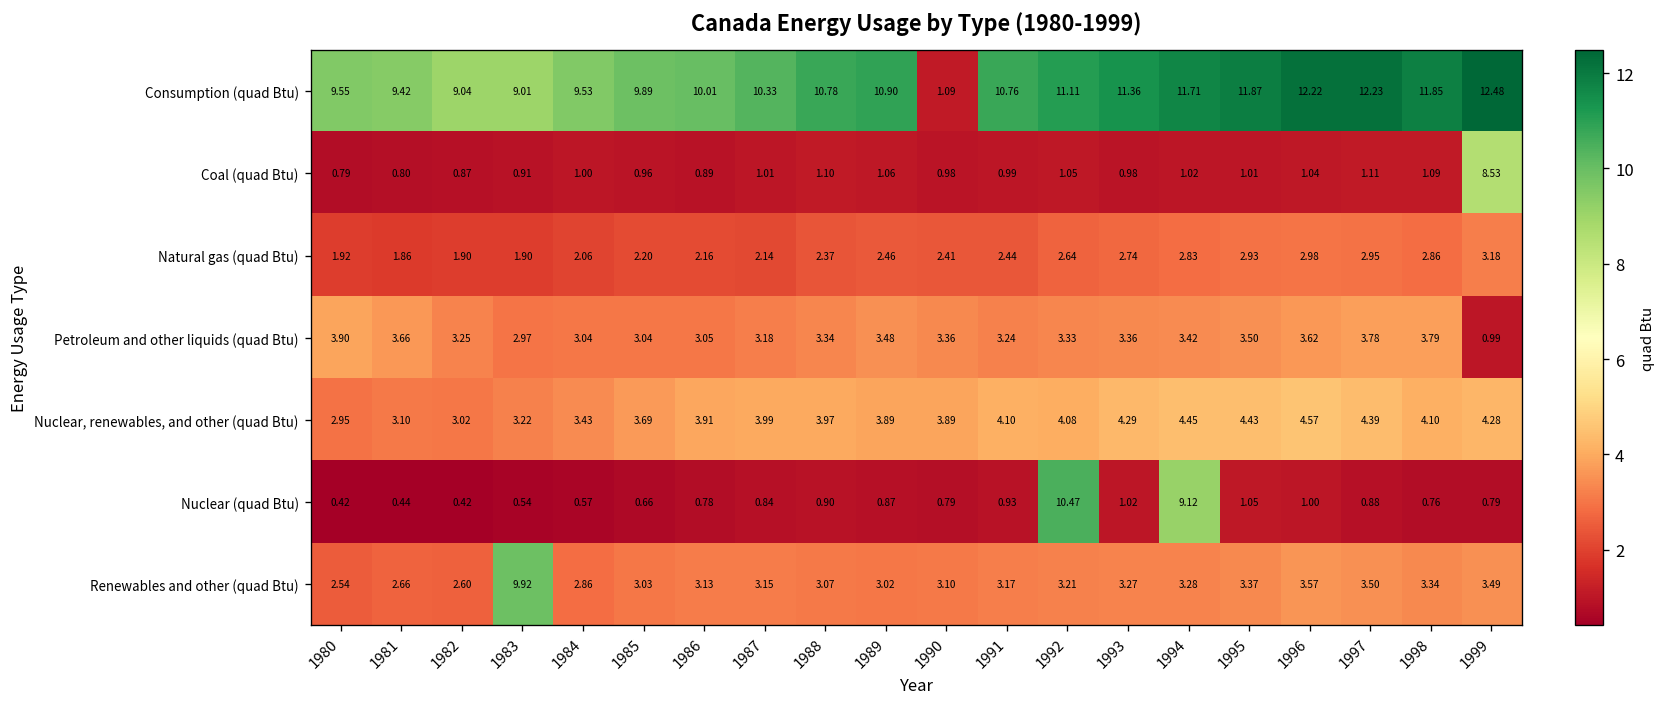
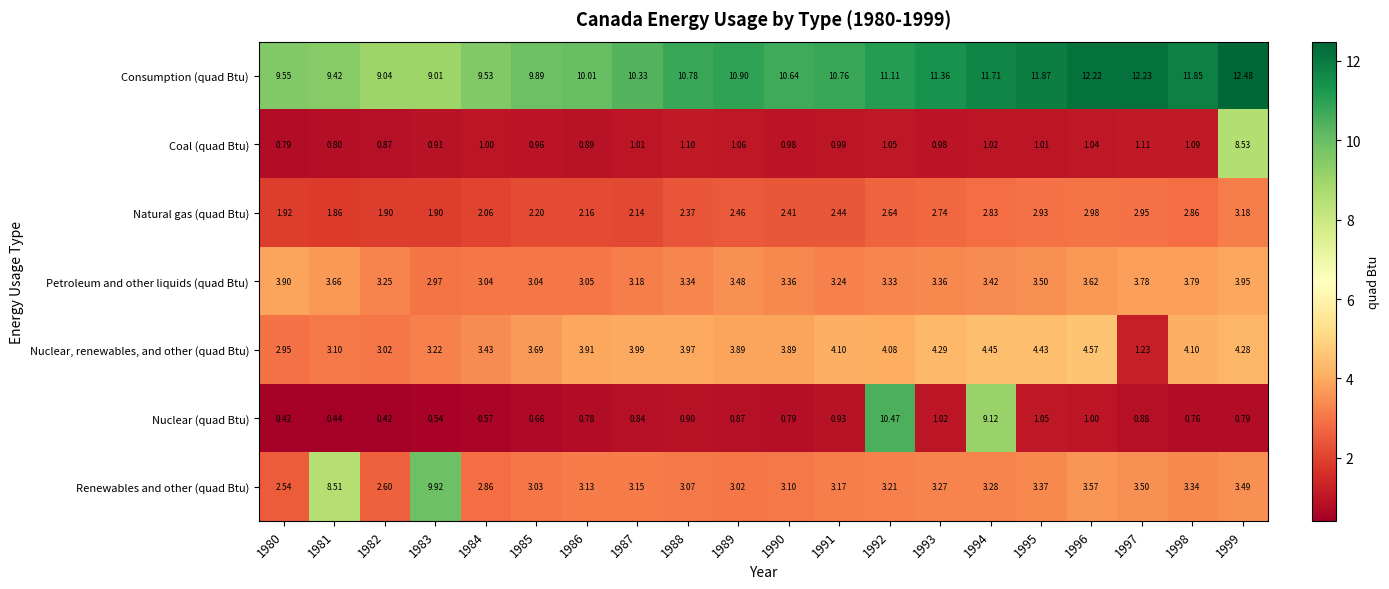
Consumption (quad Btu), 1990: 1.09 -> 10.64
Petroleum and other liquids (quad Btu), 1999: 0.99 -> 3.95
Nuclear, renewables, and other (quad Btu), 1997: 4.39 -> 1.23
Renewables and other (quad Btu), 1981: 2.66 -> 8.51
